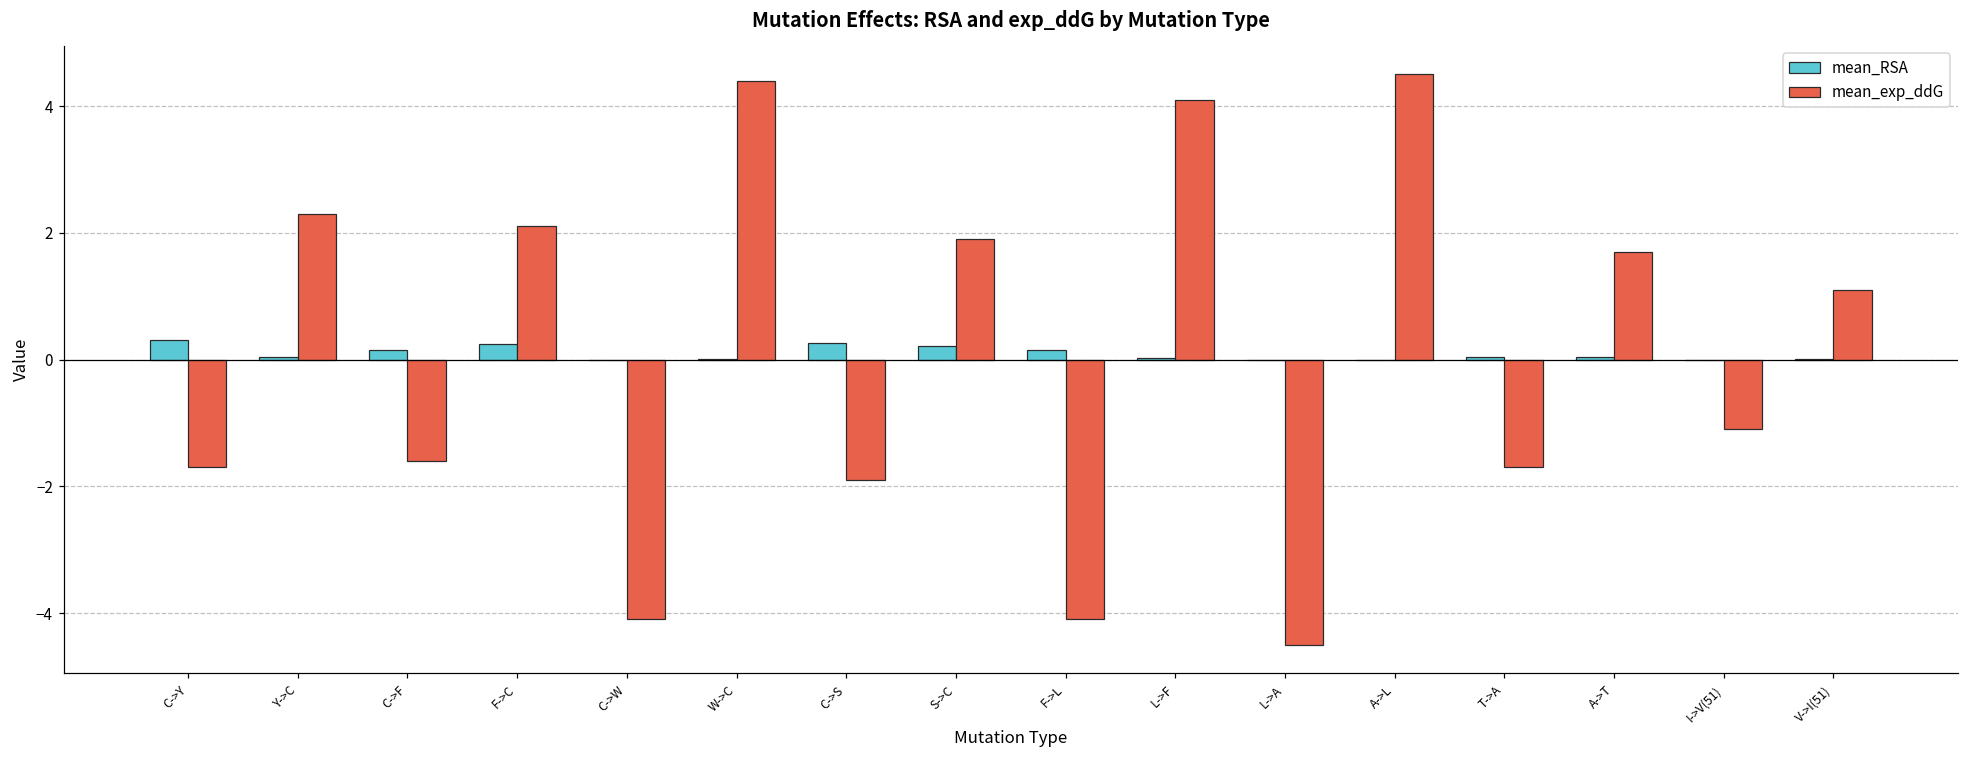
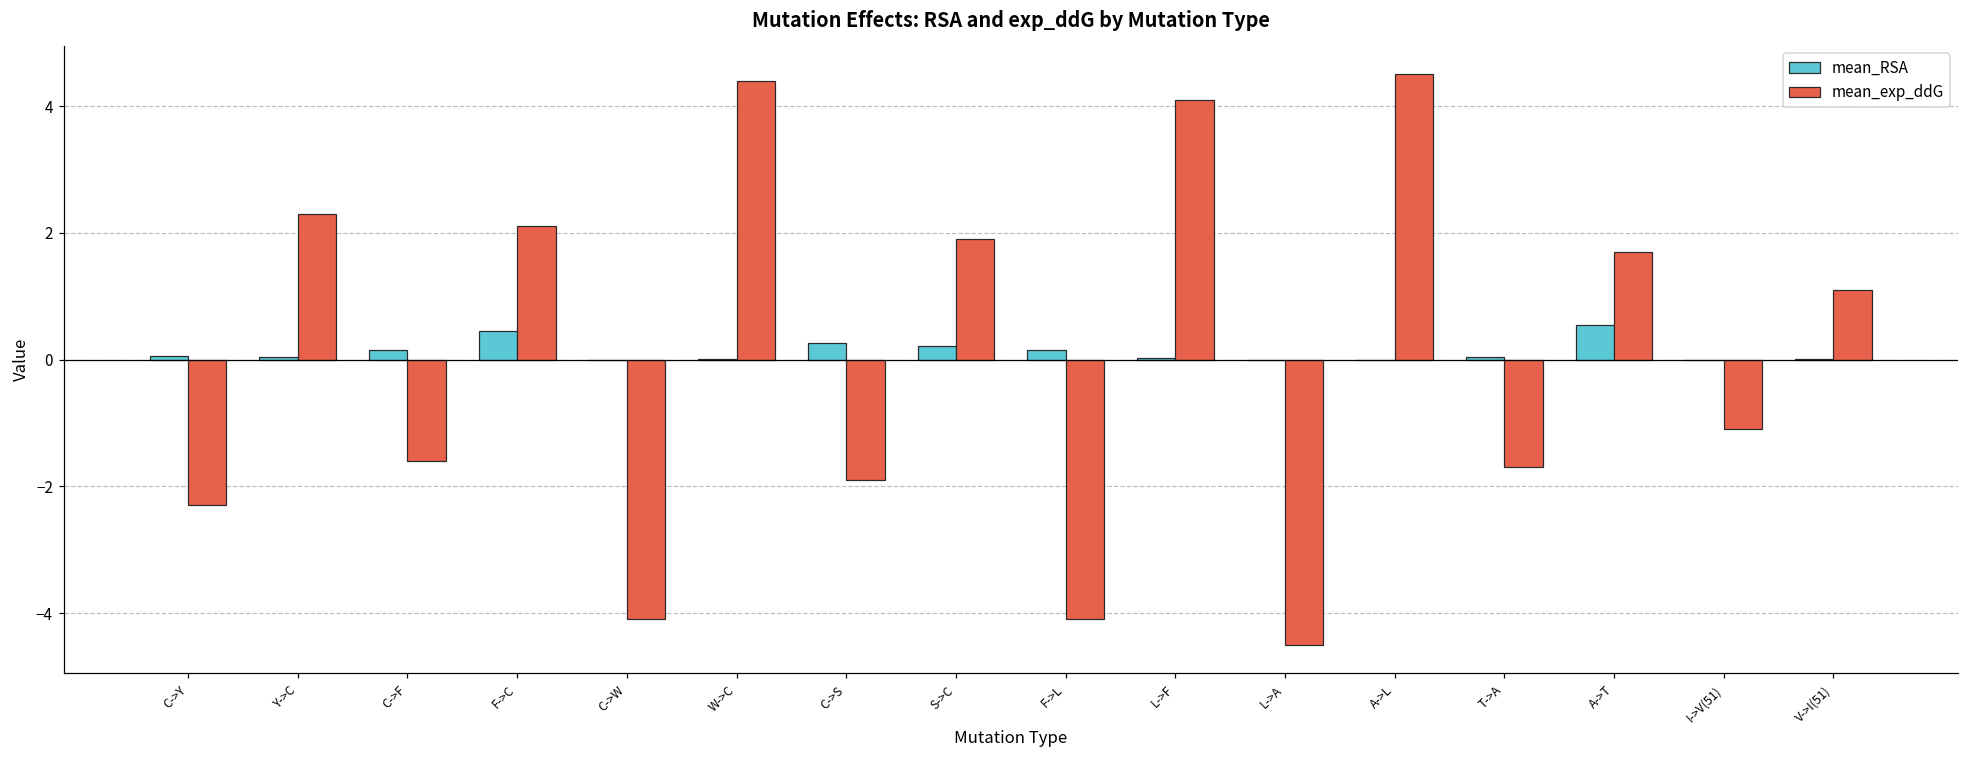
mean_RSA, C->Y: 0.3 -> 0.1
mean_exp_ddG, C->Y: -1.7 -> -2.3
mean_RSA, F->C: 0.2 -> 0.4
mean_RSA, A->T: 0.0 -> 0.6
